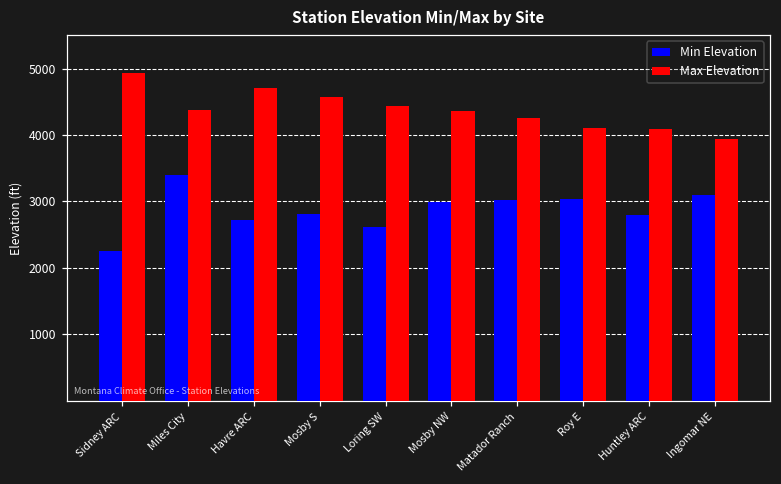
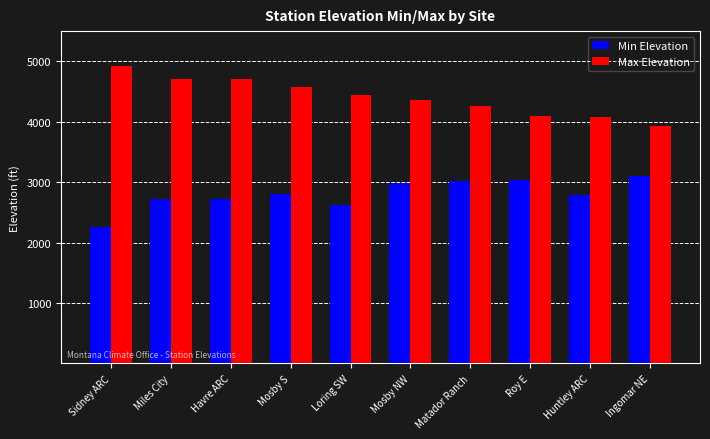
Min Elevation, Miles City: 3400 -> 2700
Max Elevation, Miles City: 4400 -> 4700
